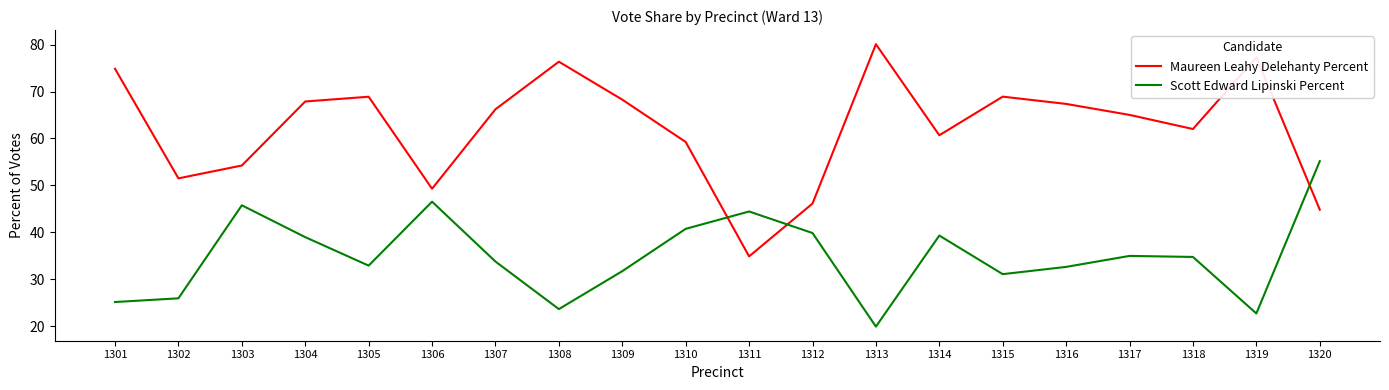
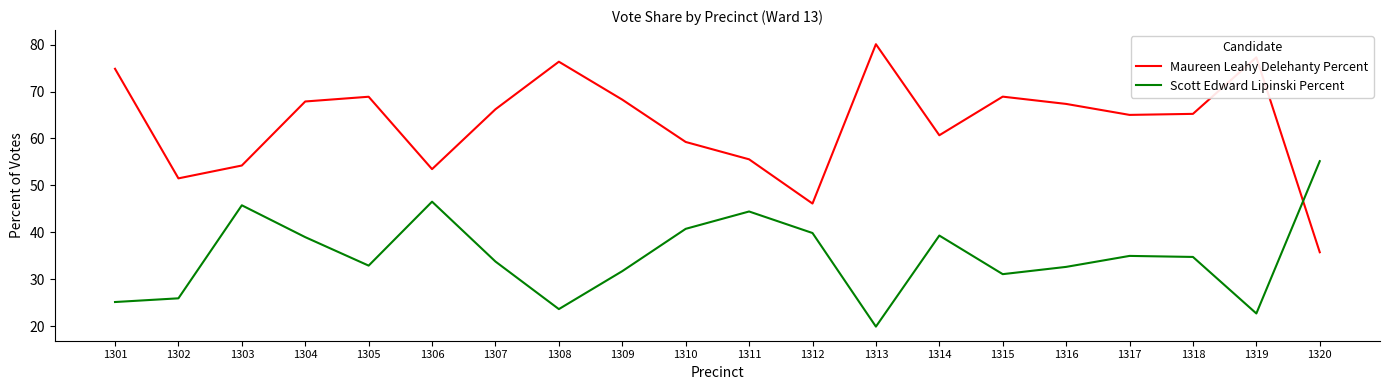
Maureen Leahy Delehanty Percent, 1306: 49 -> 53
Maureen Leahy Delehanty Percent, 1311: 35 -> 56
Maureen Leahy Delehanty Percent, 1318: 62 -> 65
Maureen Leahy Delehanty Percent, 1320: 45 -> 36
